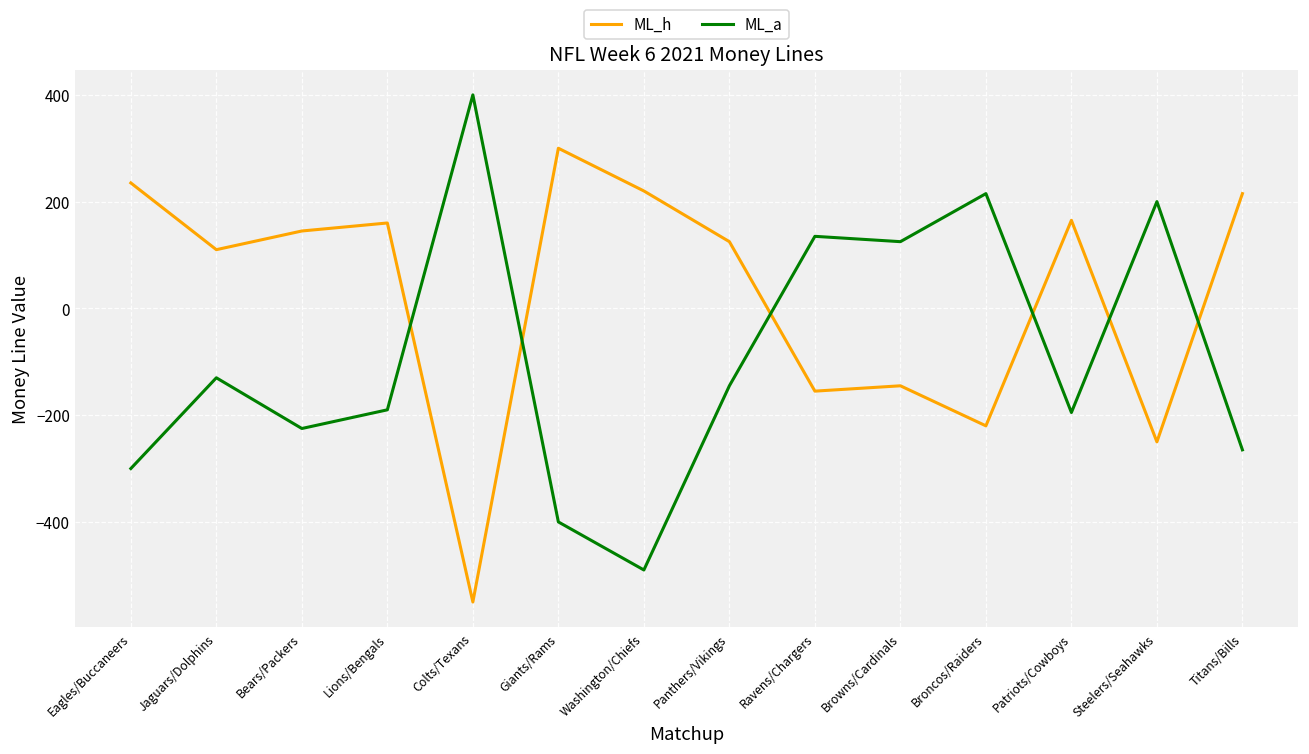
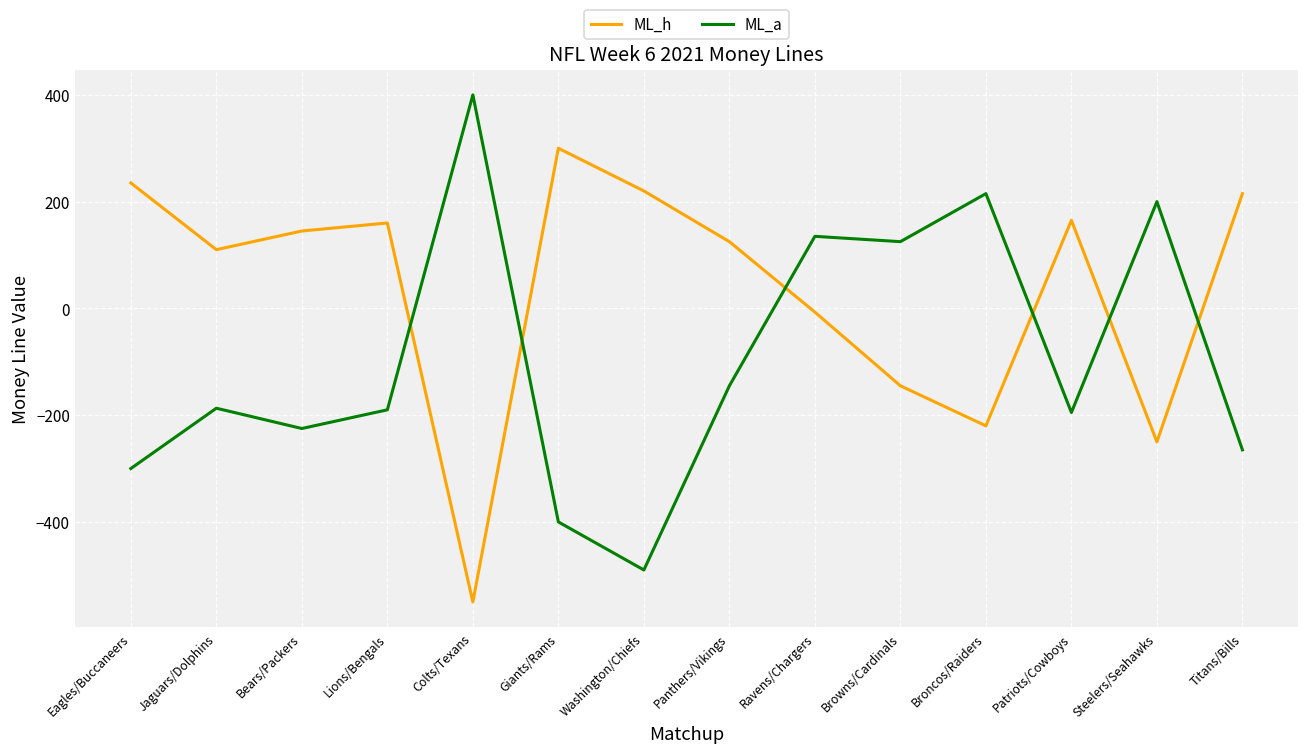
ML_a, Jaguars/Dolphins: -130 -> -190
ML_h, Ravens/Chargers: -160 -> -10
